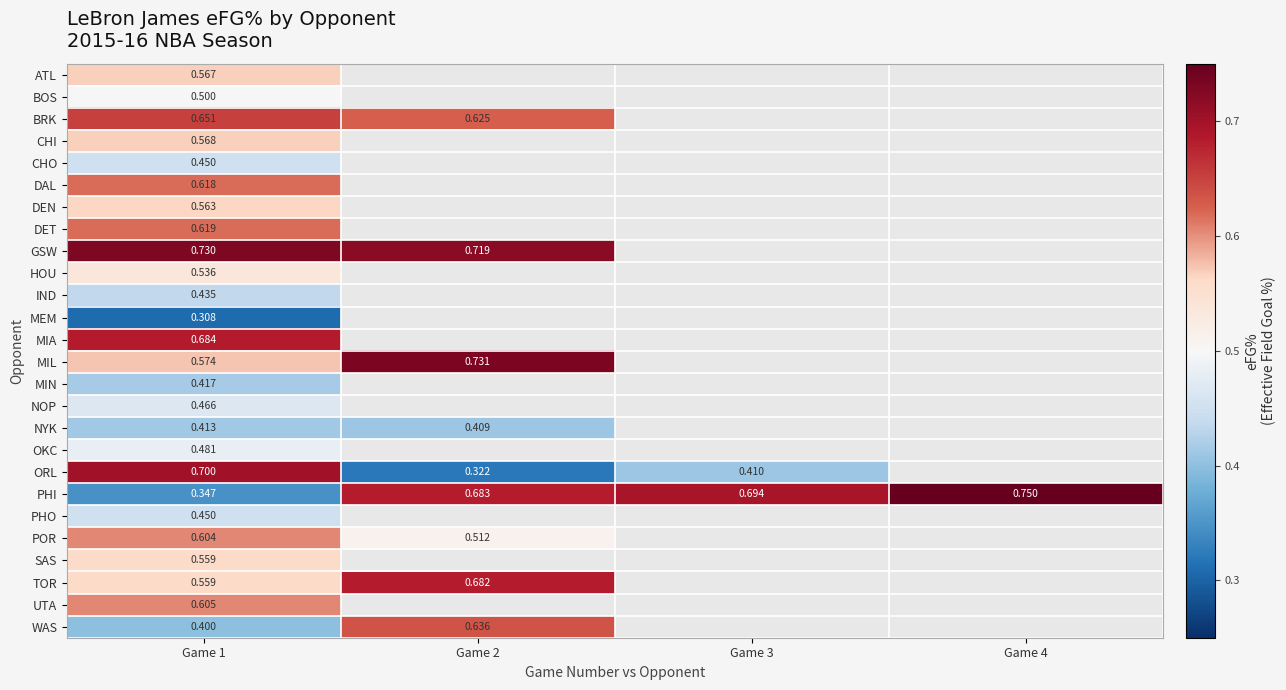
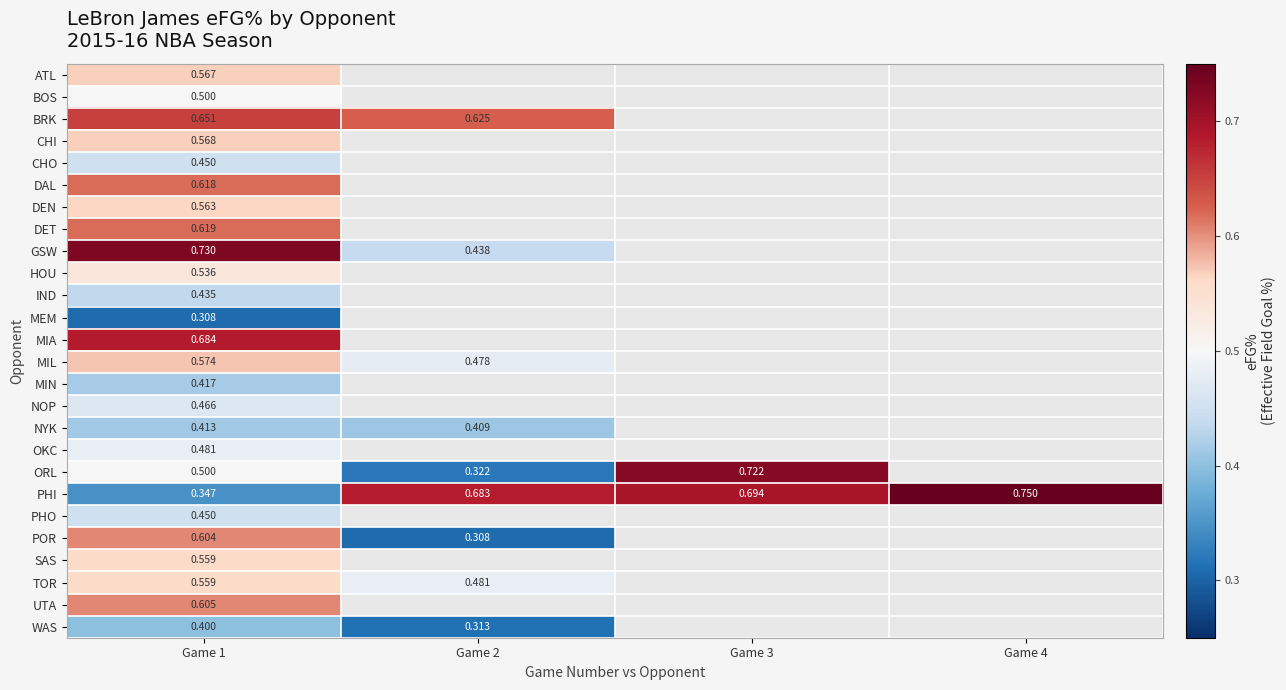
GSW, Game 2: 0.719 -> 0.438
MIL, Game 2: 0.731 -> 0.478
ORL, Game 1: 0.700 -> 0.500
ORL, Game 3: 0.410 -> 0.722
POR, Game 2: 0.512 -> 0.308
TOR, Game 2: 0.682 -> 0.481
WAS, Game 2: 0.636 -> 0.313
